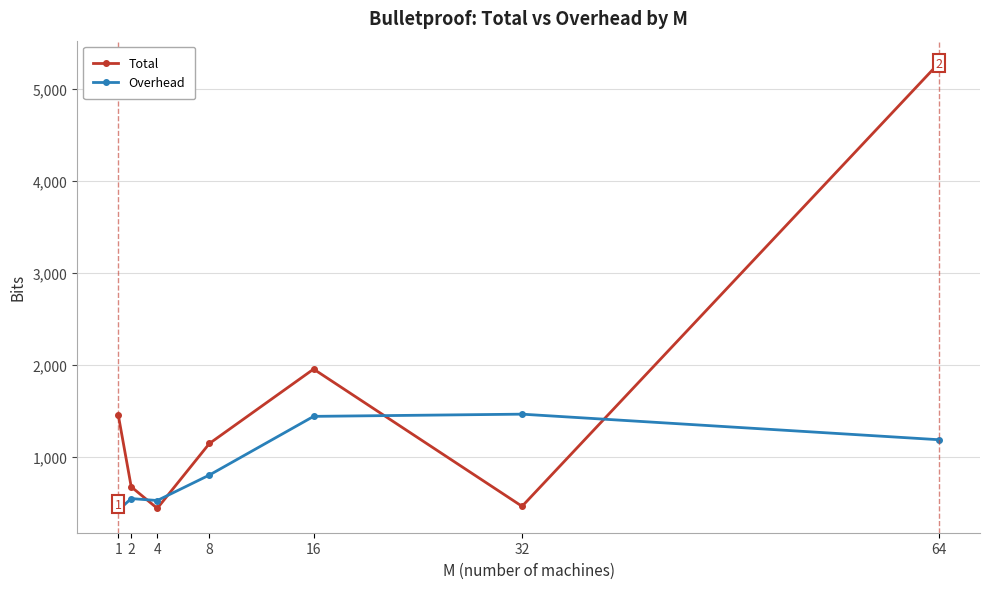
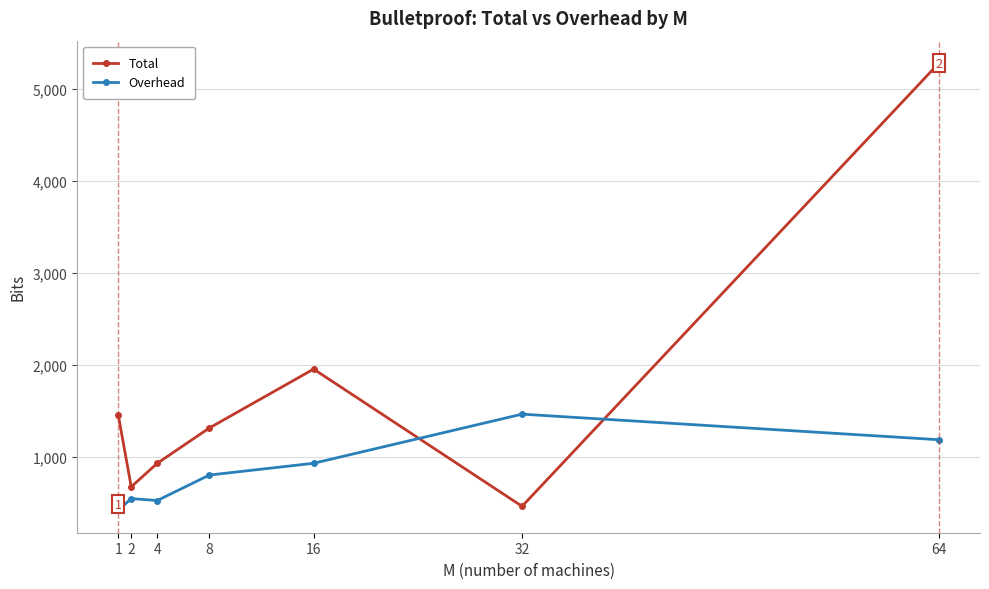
Total, 4: 400 -> 900
Total, 8: 1,100 -> 1,300
Overhead, 16: 1,400 -> 900
